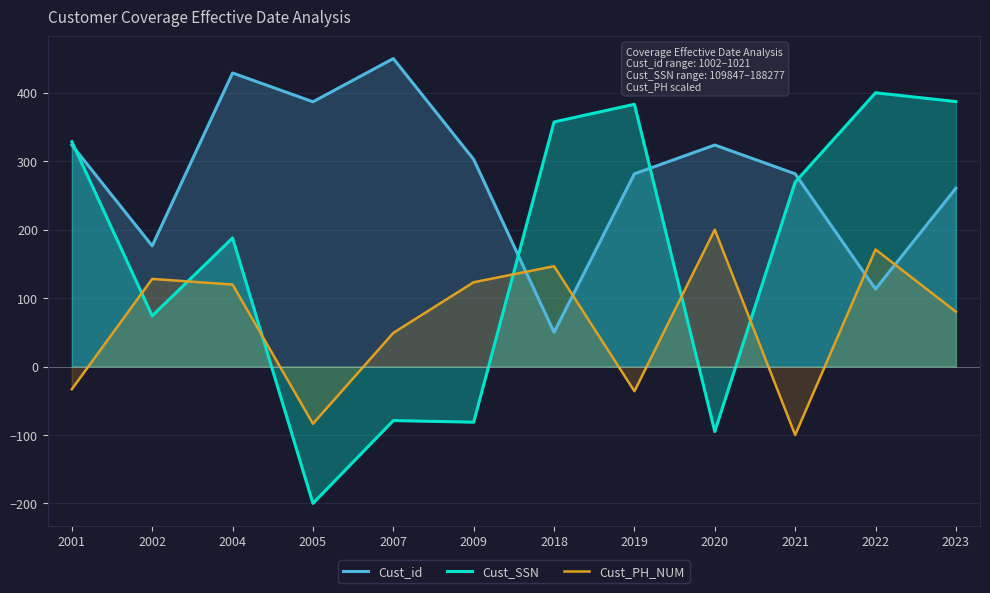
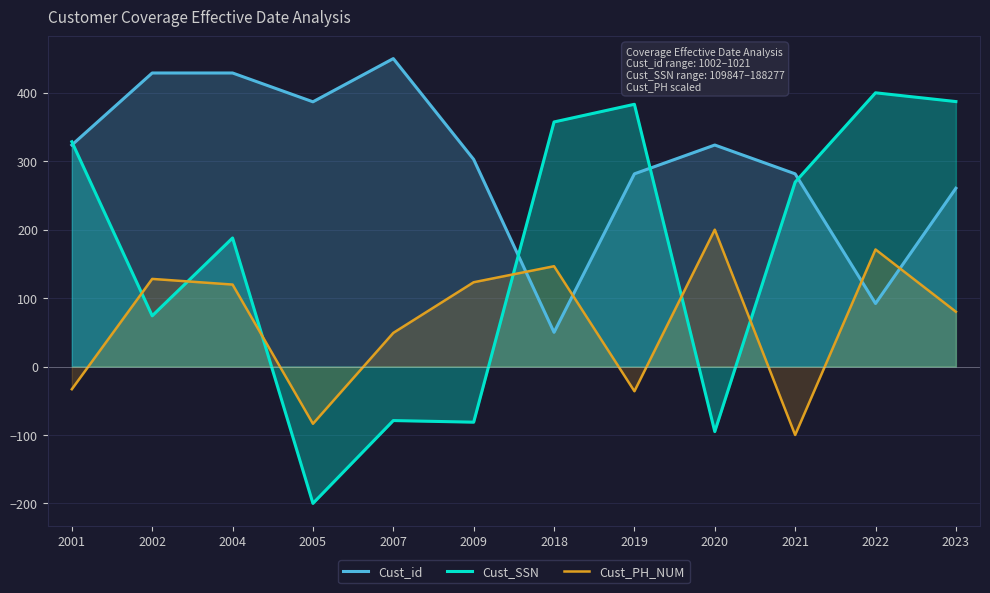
Cust_id, 2002: 180 -> 430
Cust_id, 2022: 110 -> 90
